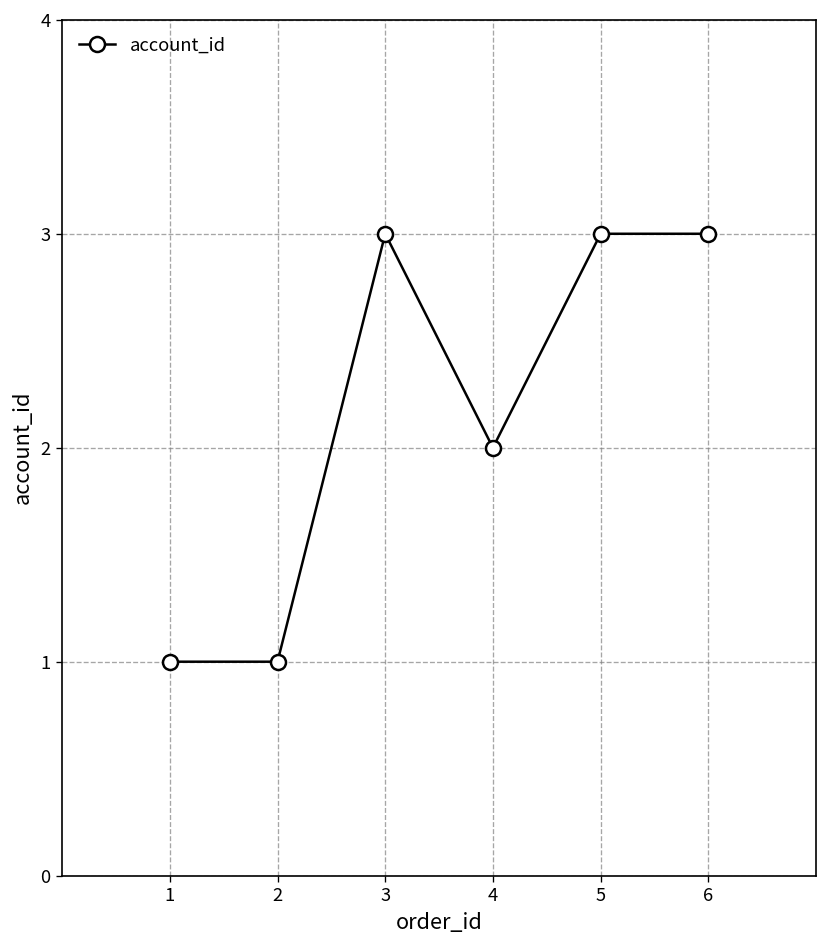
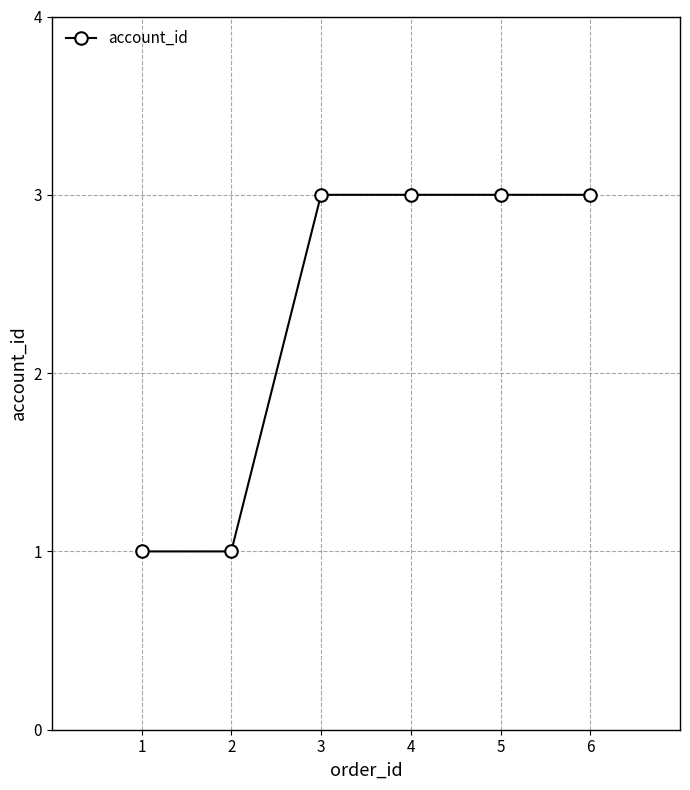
4: 2 -> 3
